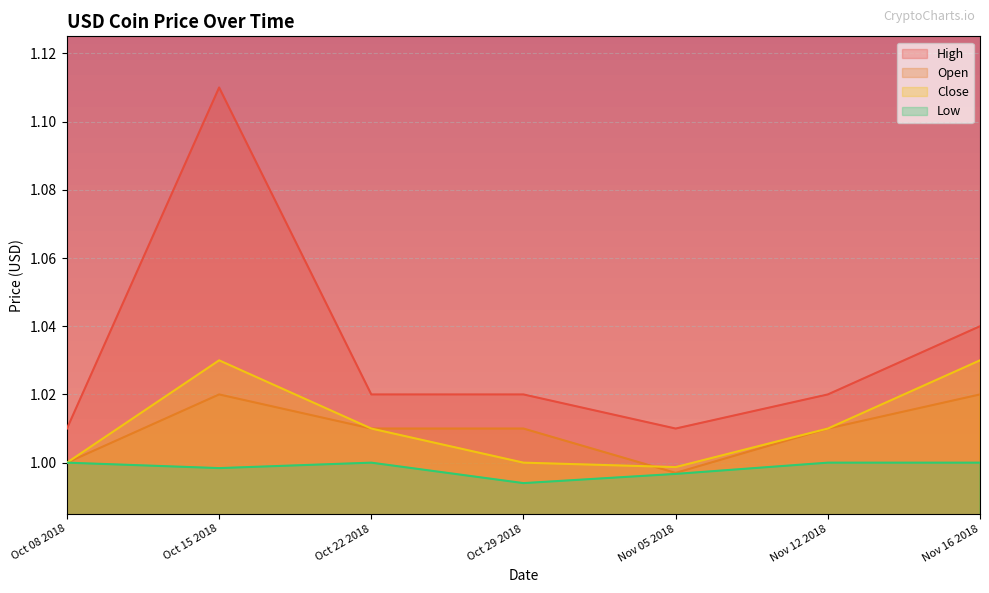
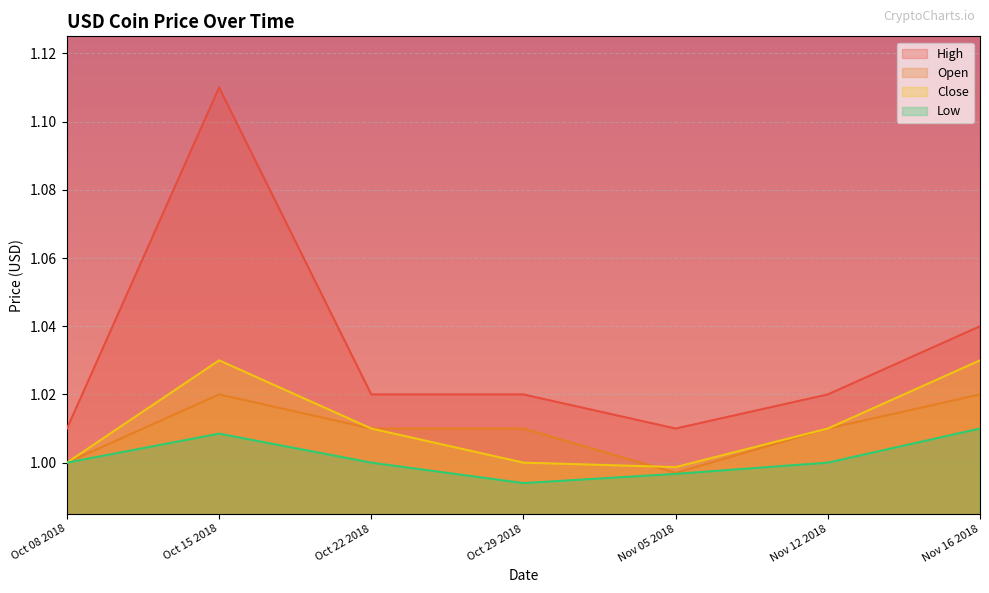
Low, Oct 15 2018: 0.998 -> 1.009
Low, Nov 16 2018: 1.00 -> 1.01
